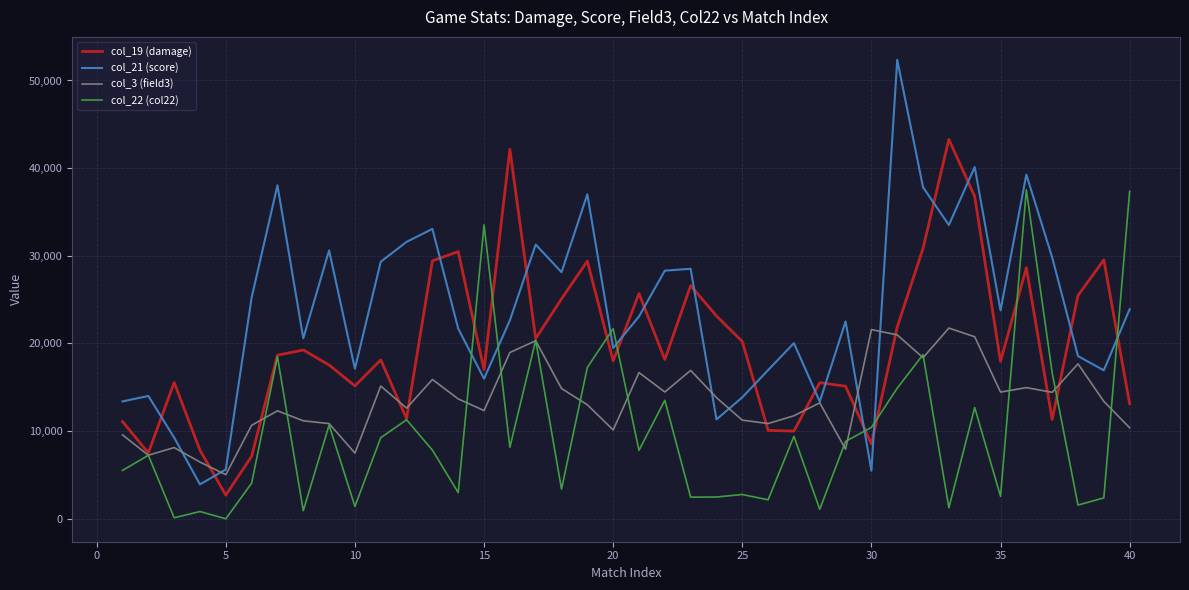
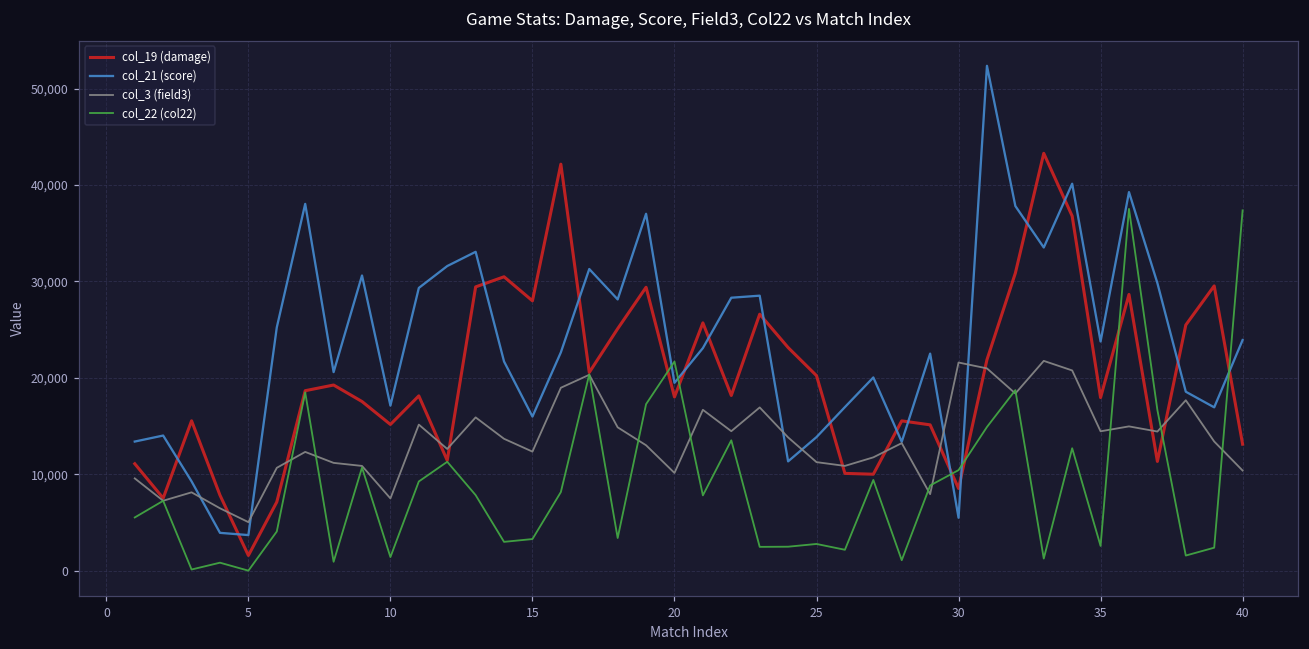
col_19 (damage), 5: 3,000 -> 2,000
col_21 (score), 5: 6,000 -> 4,000
col_19 (damage), 15: 17,000 -> 28,000
col_22 (col22), 15: 34,000 -> 3,000
